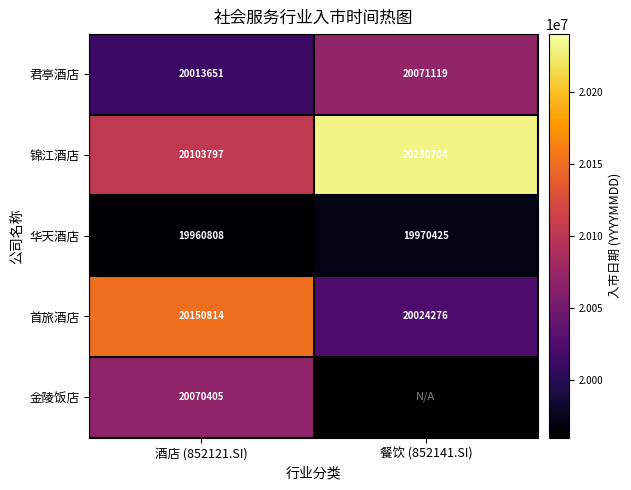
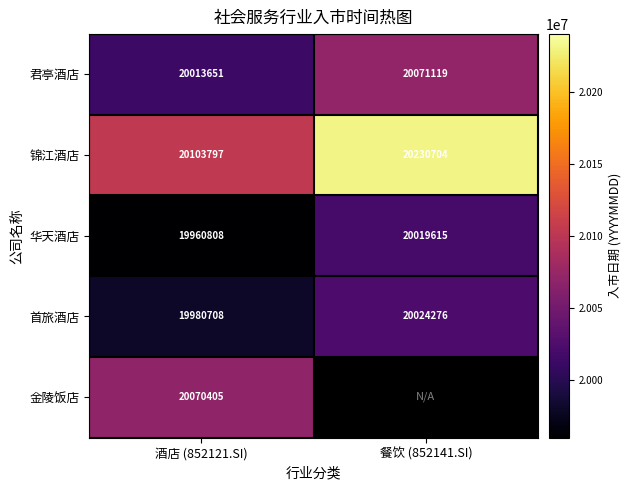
华天酒店, 餐饮 (852141.SI): 19970425 -> 20019615
首旅酒店, 酒店 (852121.SI): 20150814 -> 19980708
